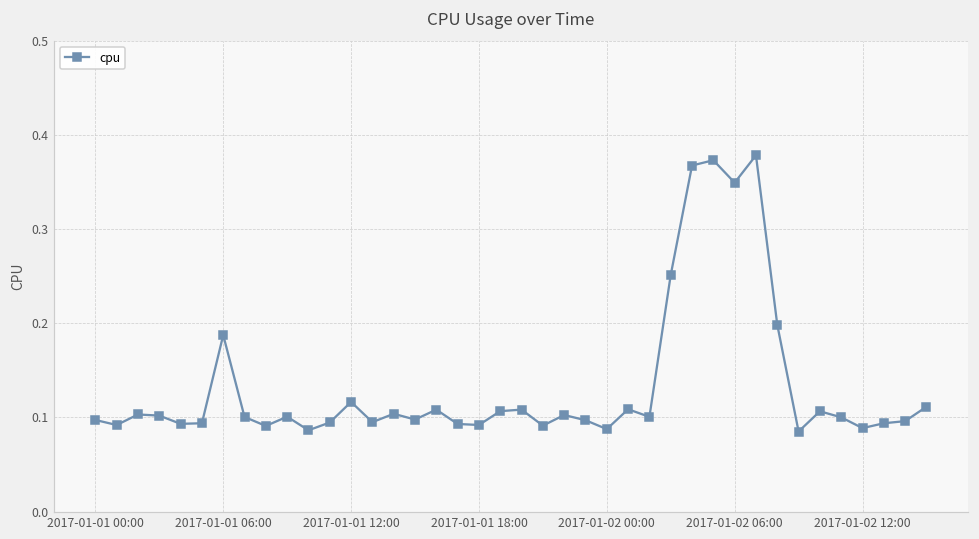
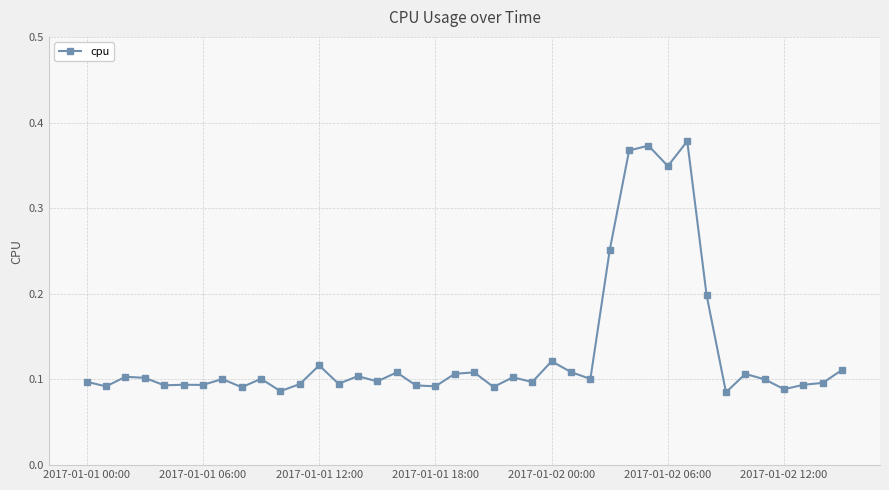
2017-01-01 06:00: 0.19 -> 0.09
2017-01-02 00:00: 0.09 -> 0.12
